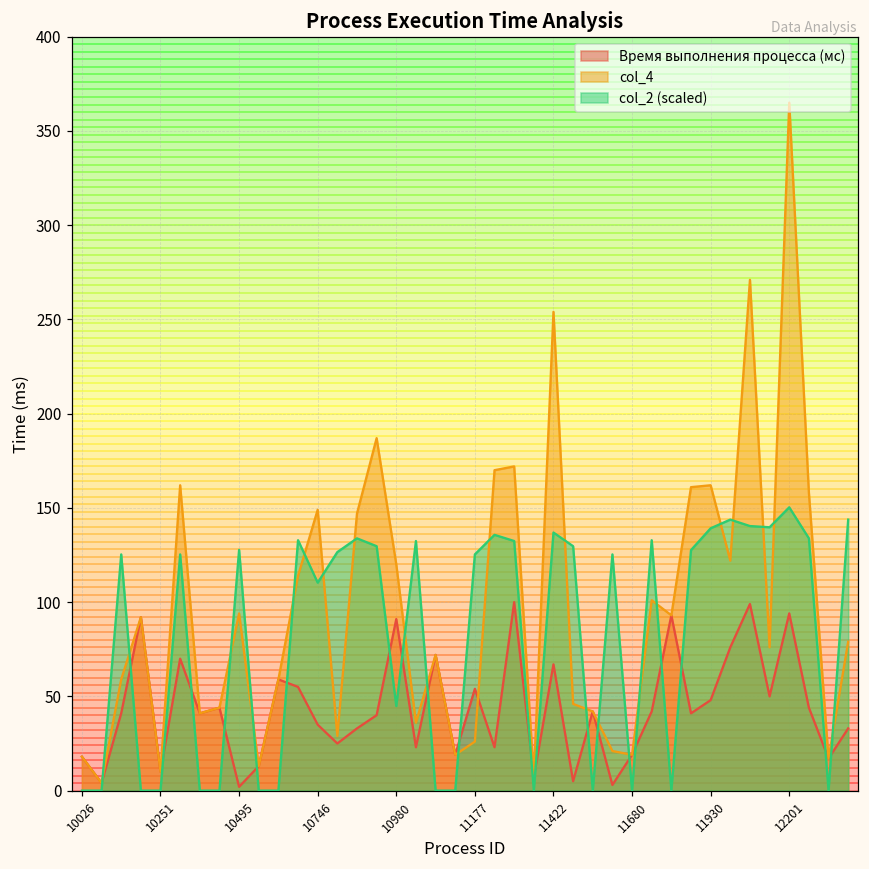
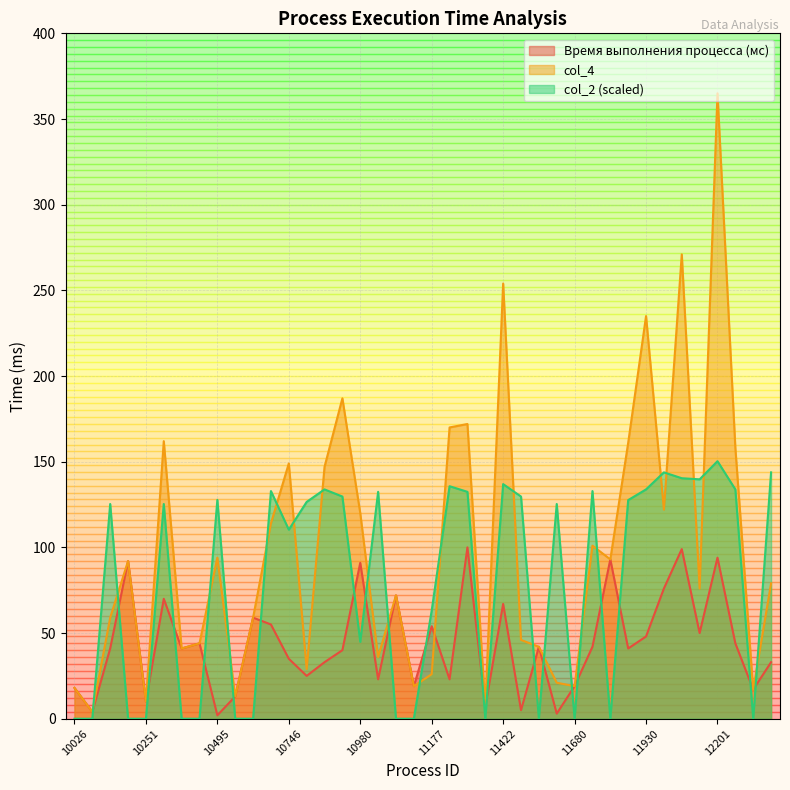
col_2 (scaled), 11177: 125 -> 63
col_4, 11930: 162 -> 235
col_2 (scaled), 11930: 139 -> 134
